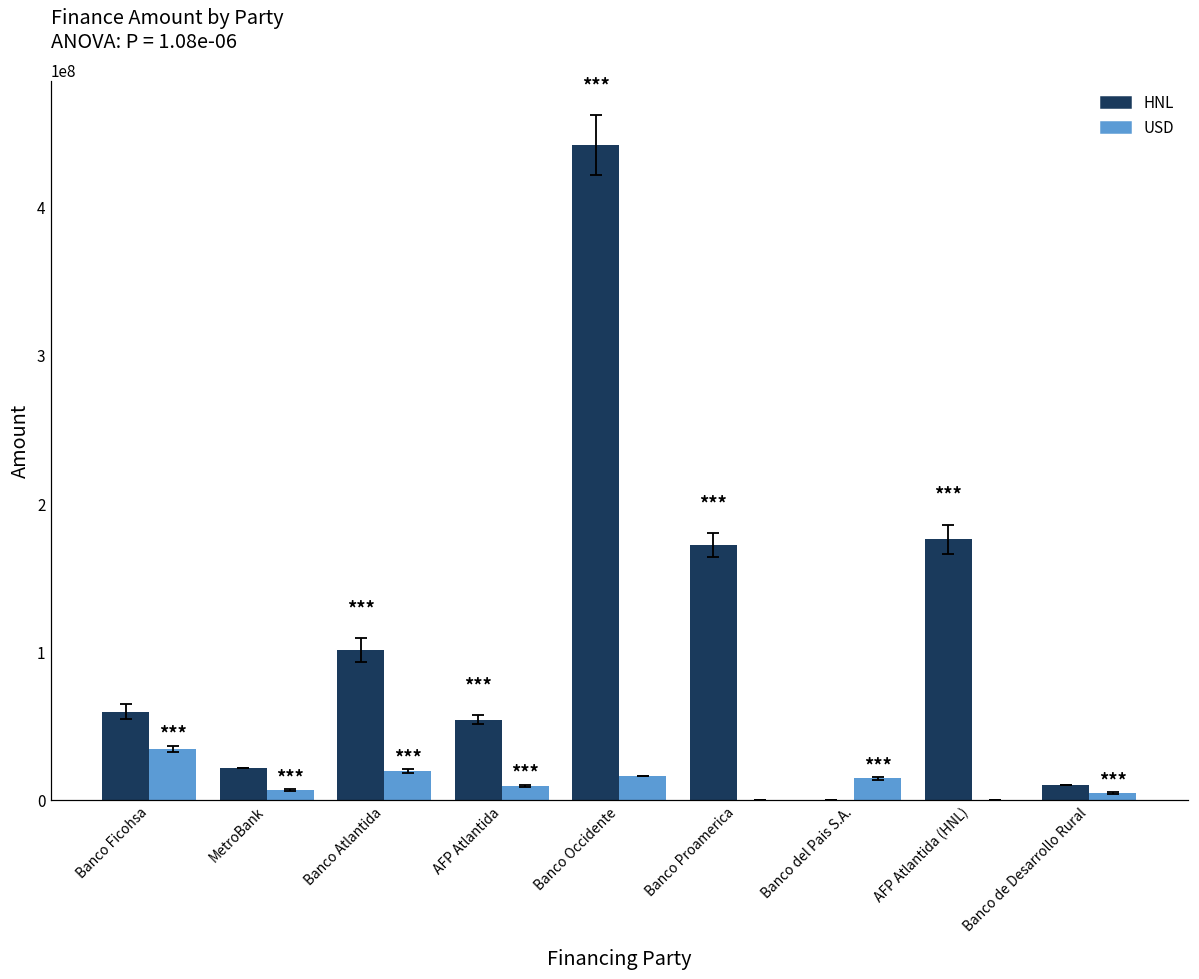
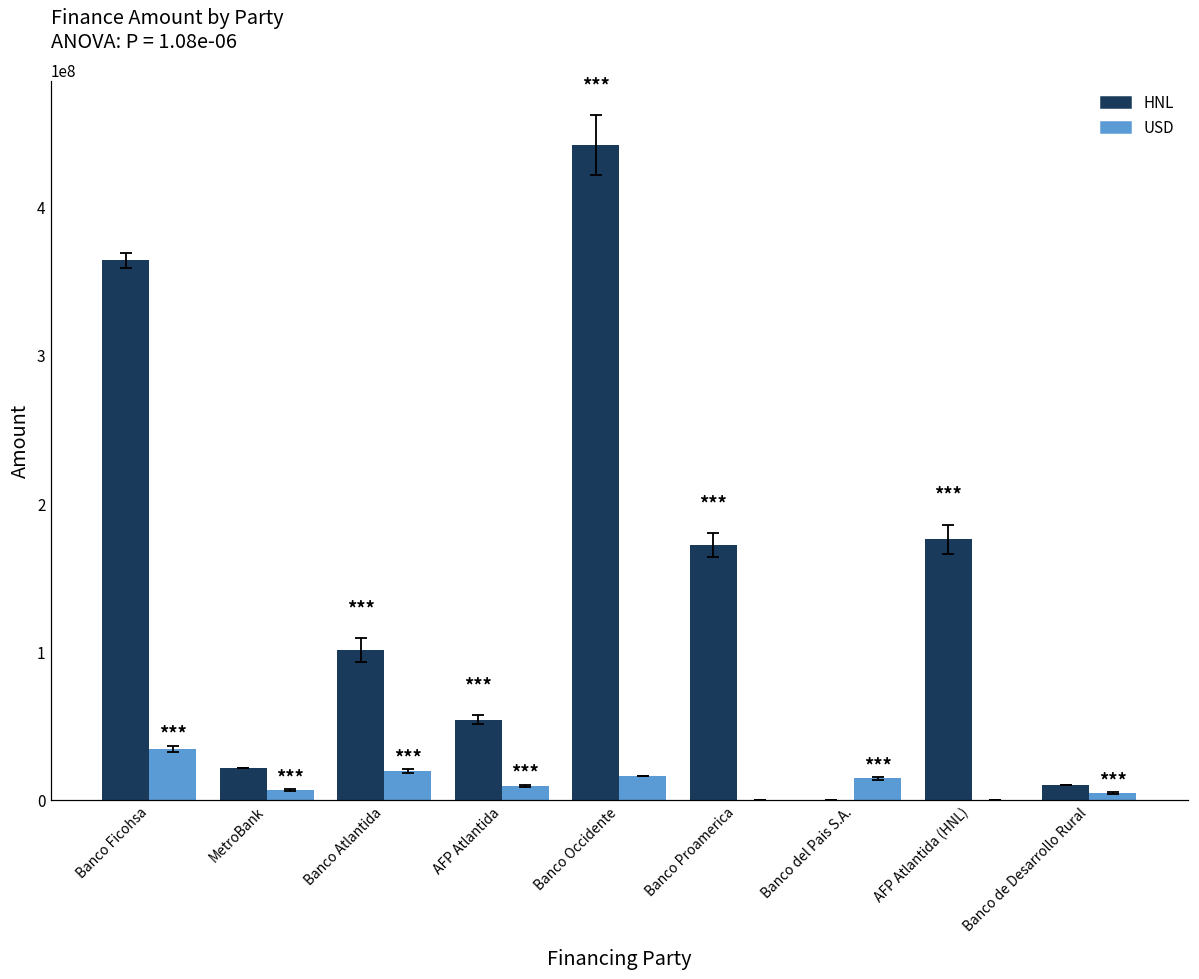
HNL, Banco Ficohsa: 60000000 -> 365000000
